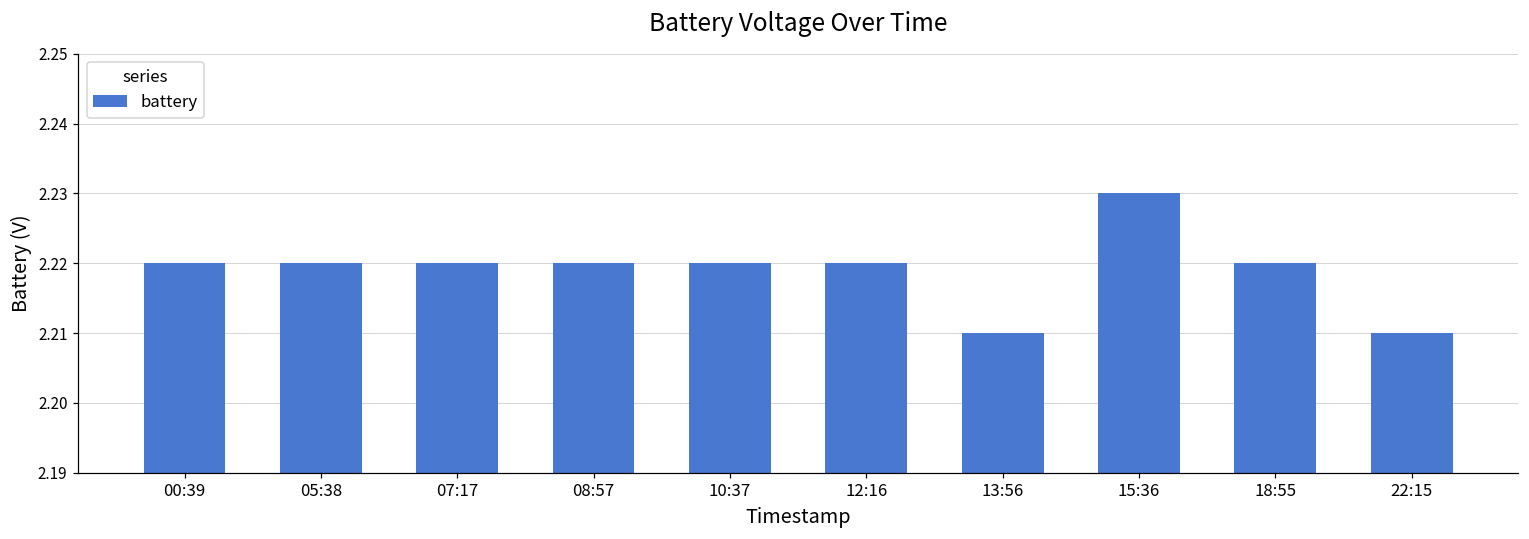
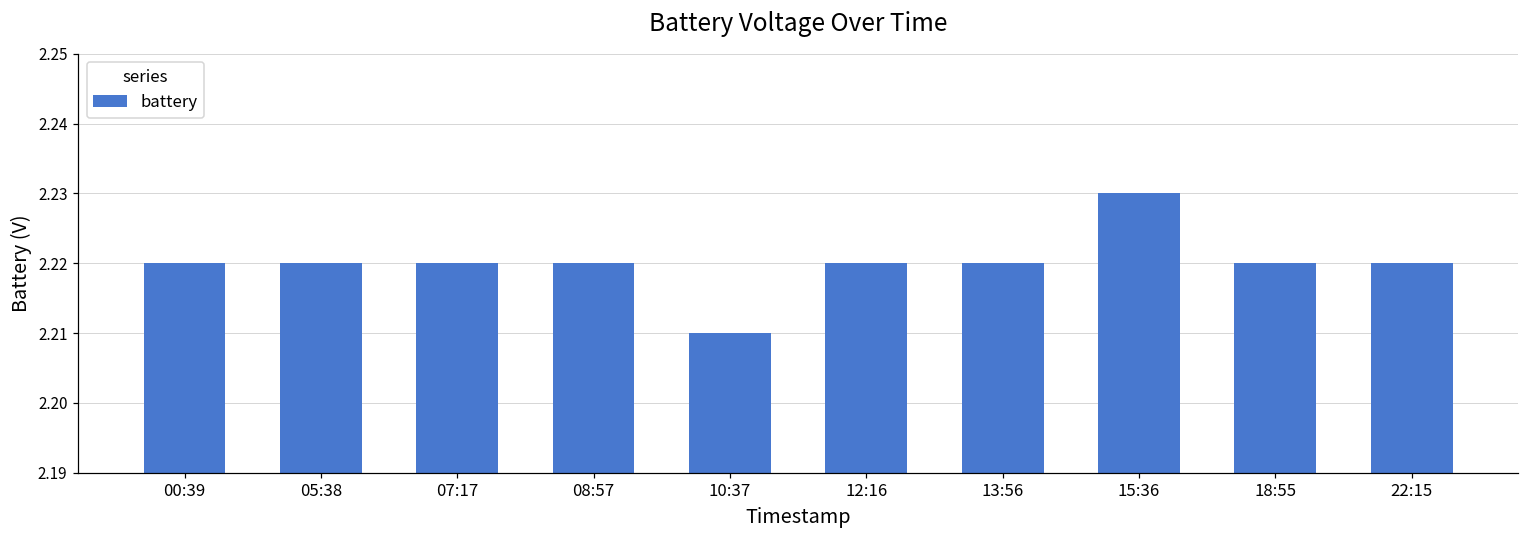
10:37: 2.22 -> 2.21
13:56: 2.21 -> 2.22
22:15: 2.21 -> 2.22
